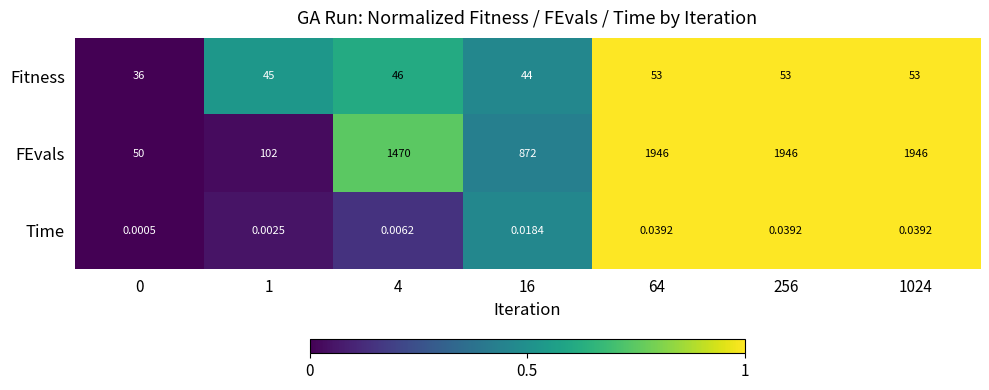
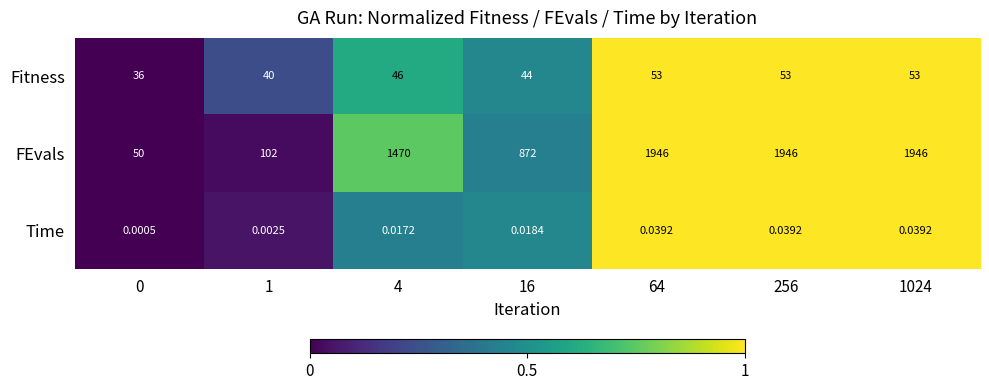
Fitness, 1: 45 -> 40
Time, 4: 0.0062 -> 0.0172
